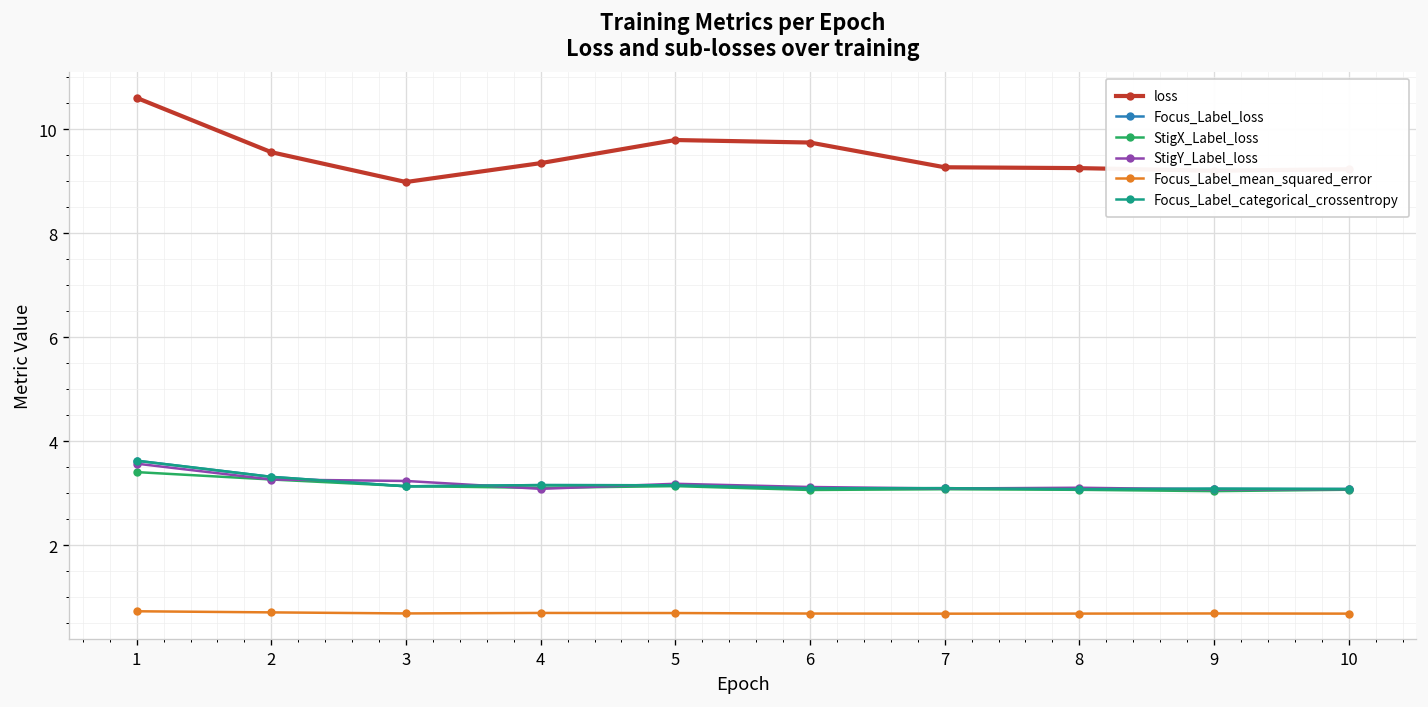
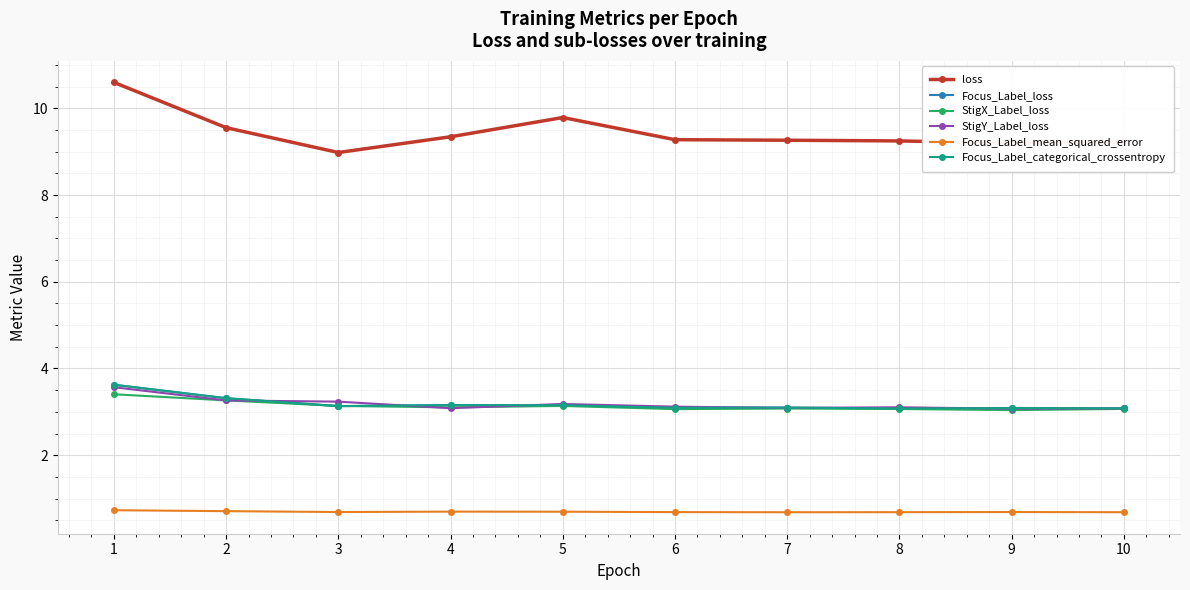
loss, 6: 9.7 -> 9.3
